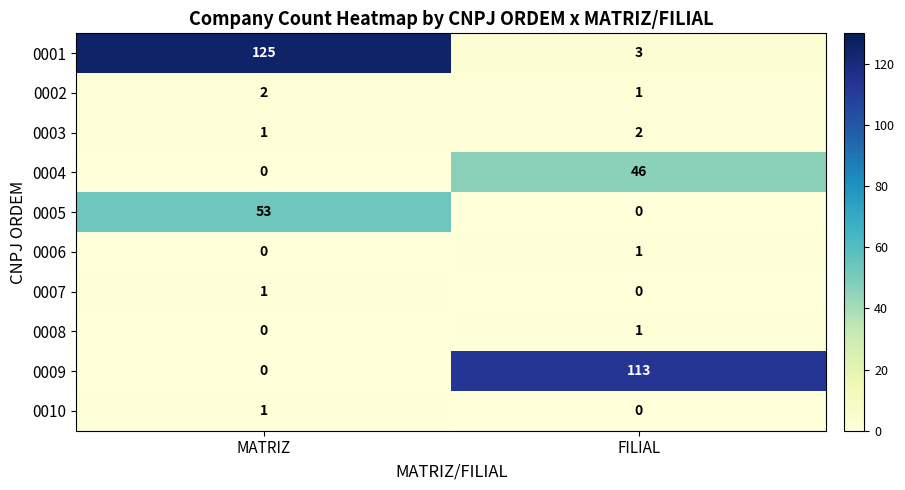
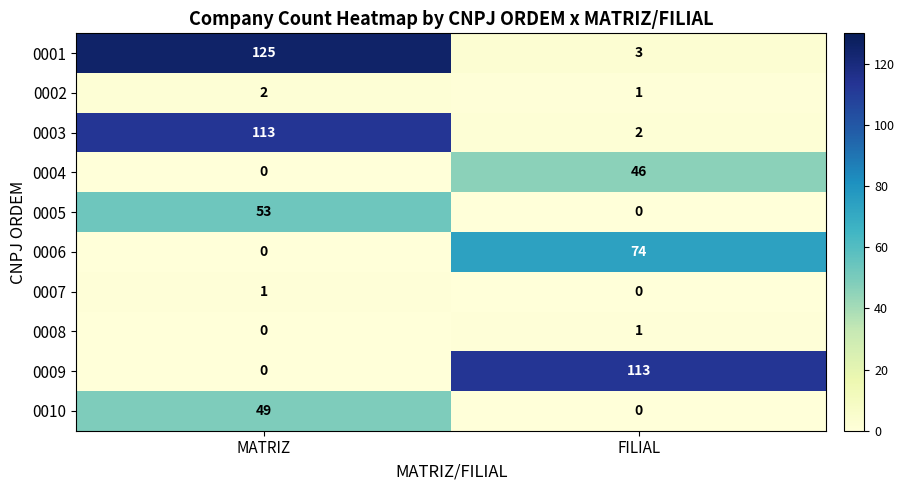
0003, MATRIZ: 1 -> 113
0006, FILIAL: 1 -> 74
0010, MATRIZ: 1 -> 49
